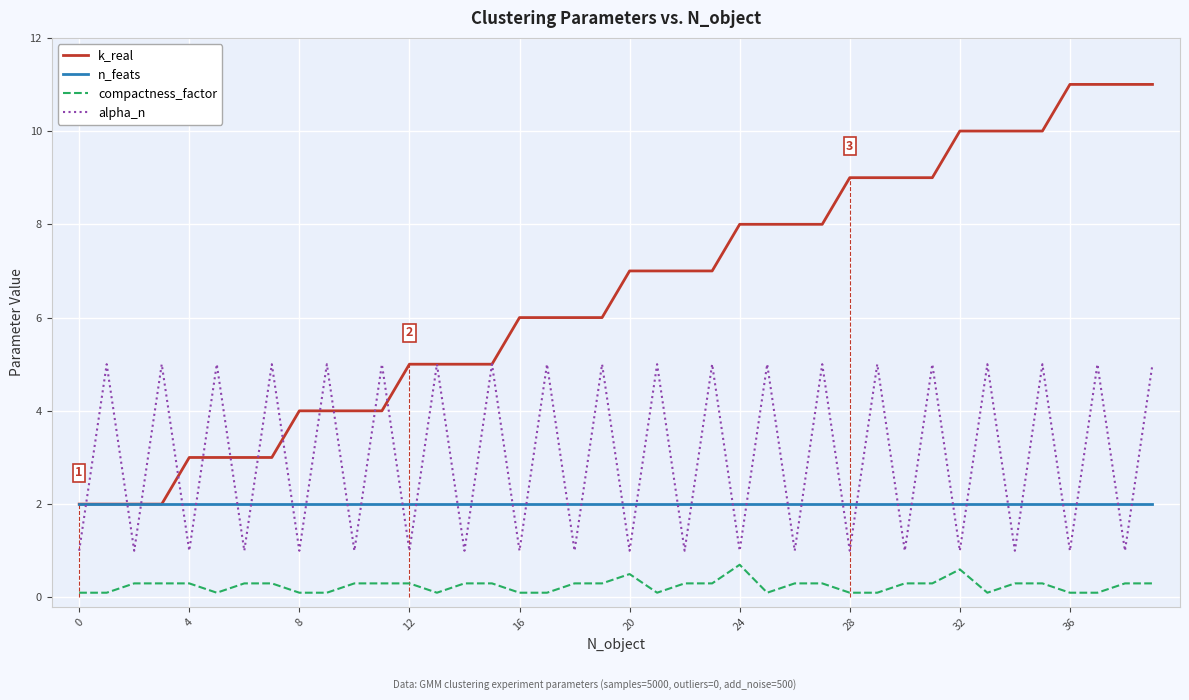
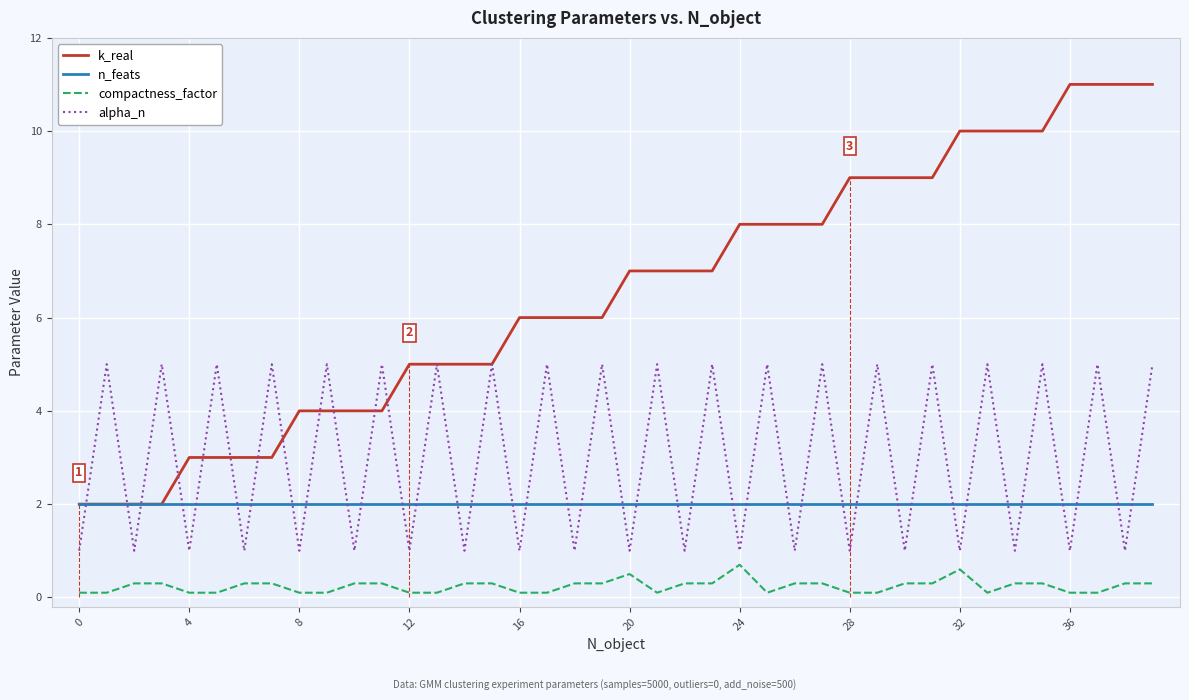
compactness_factor, 4: 0.3 -> 0.1
compactness_factor, 12: 0.3 -> 0.1
